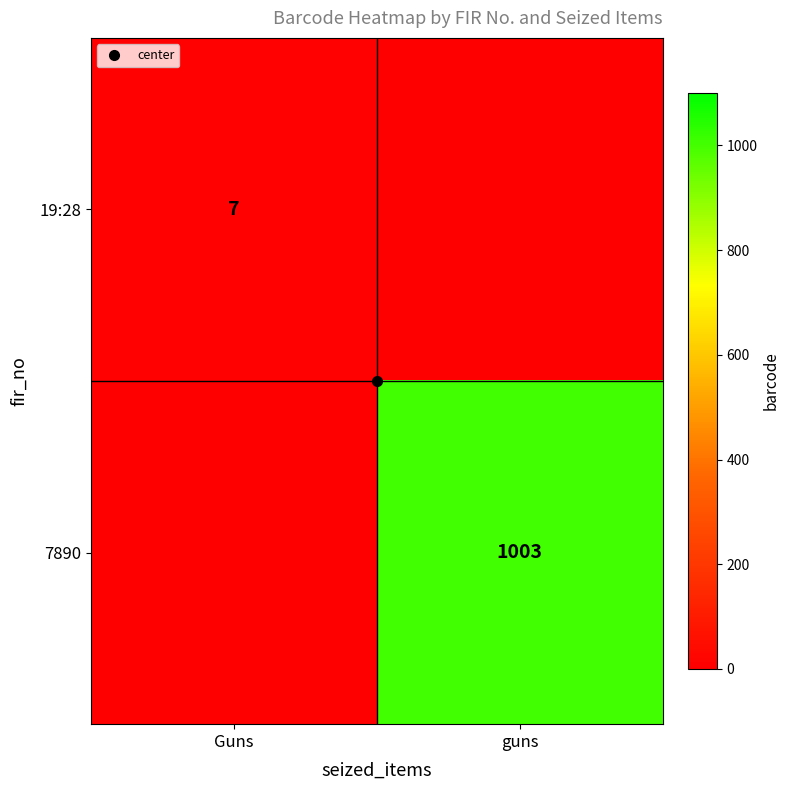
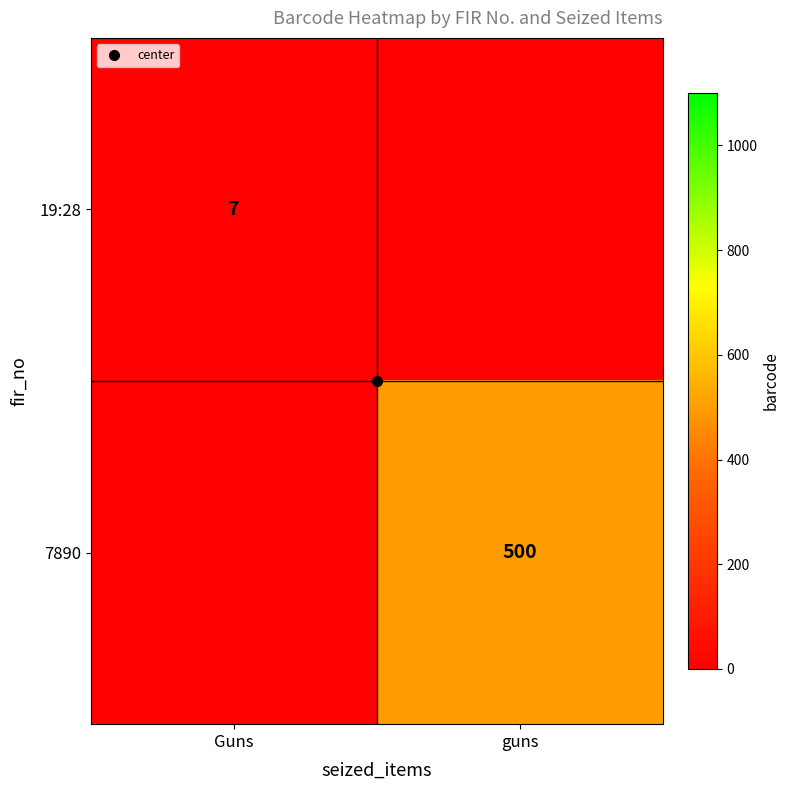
7890, guns: 1003 -> 500
